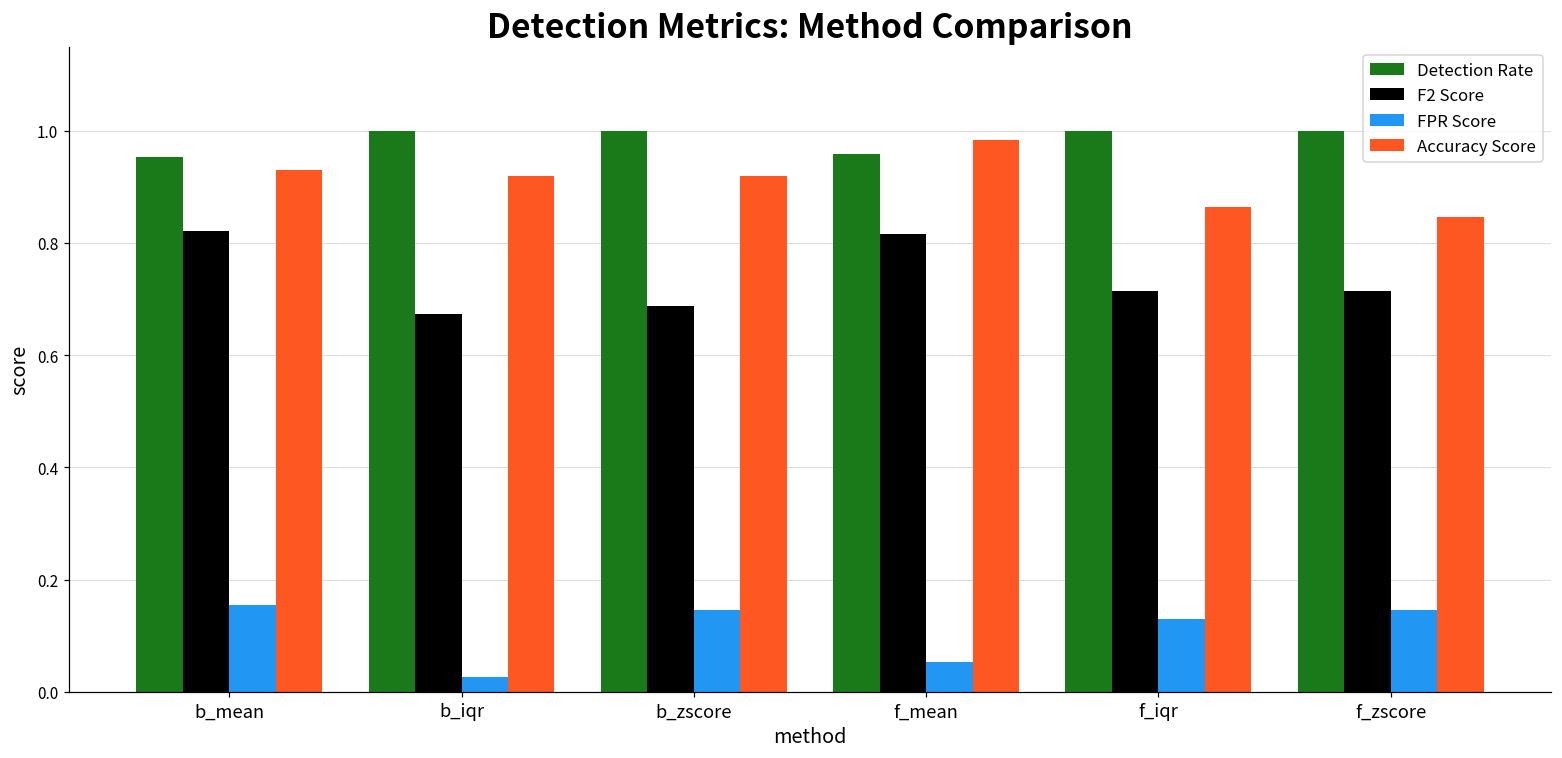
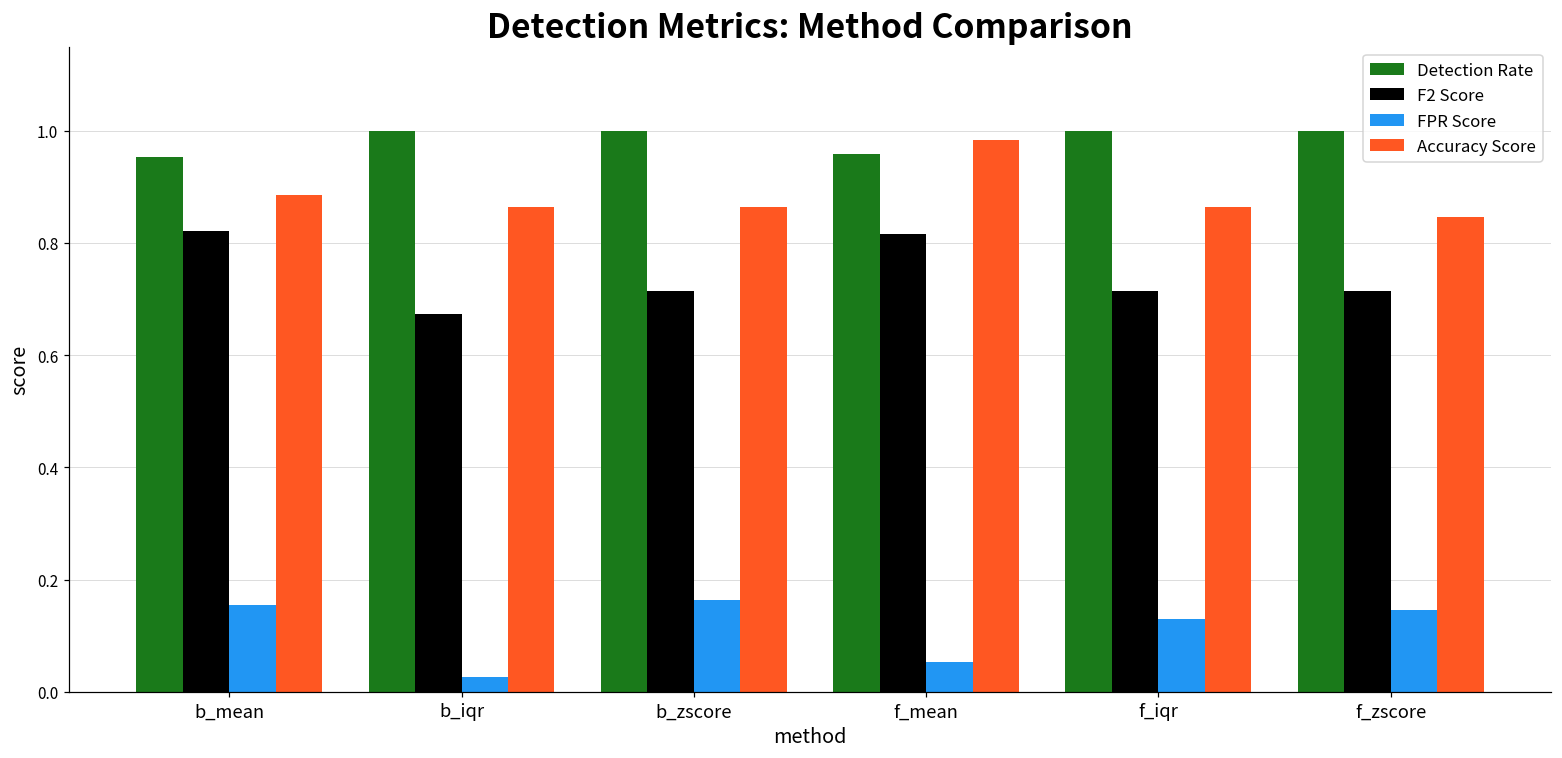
Accuracy Score, b_mean: 0.93 -> 0.89
Accuracy Score, b_iqr: 0.92 -> 0.86
F2 Score, b_zscore: 0.69 -> 0.71
FPR Score, b_zscore: 0.15 -> 0.16
Accuracy Score, b_zscore: 0.92 -> 0.86
